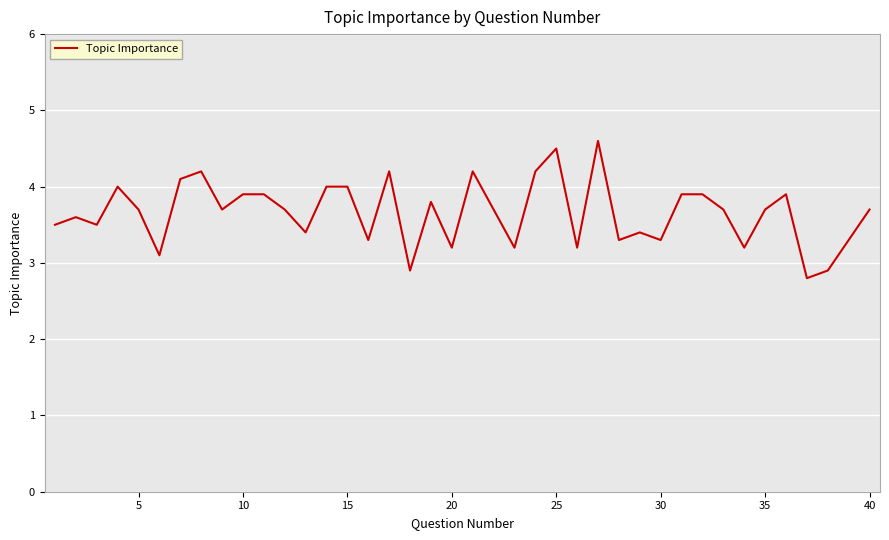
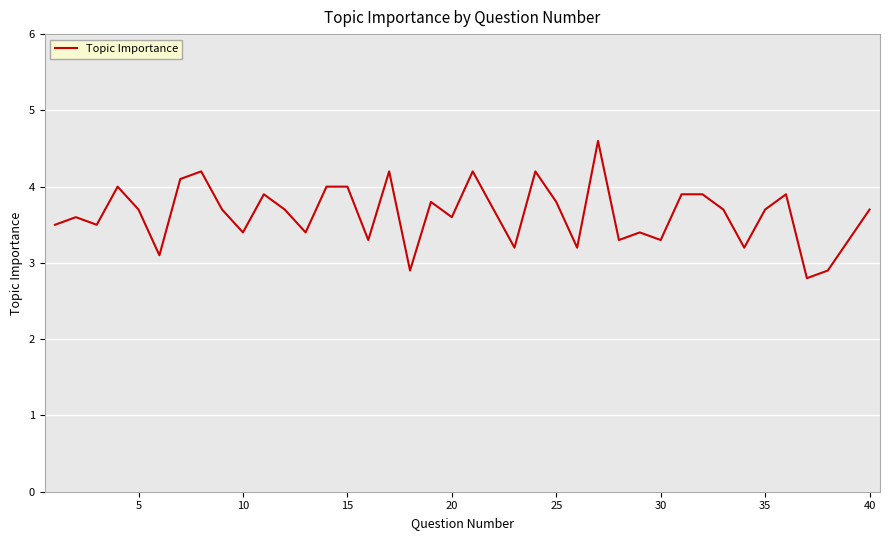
10: 3.9 -> 3.4
20: 3.2 -> 3.6
25: 4.5 -> 3.8
